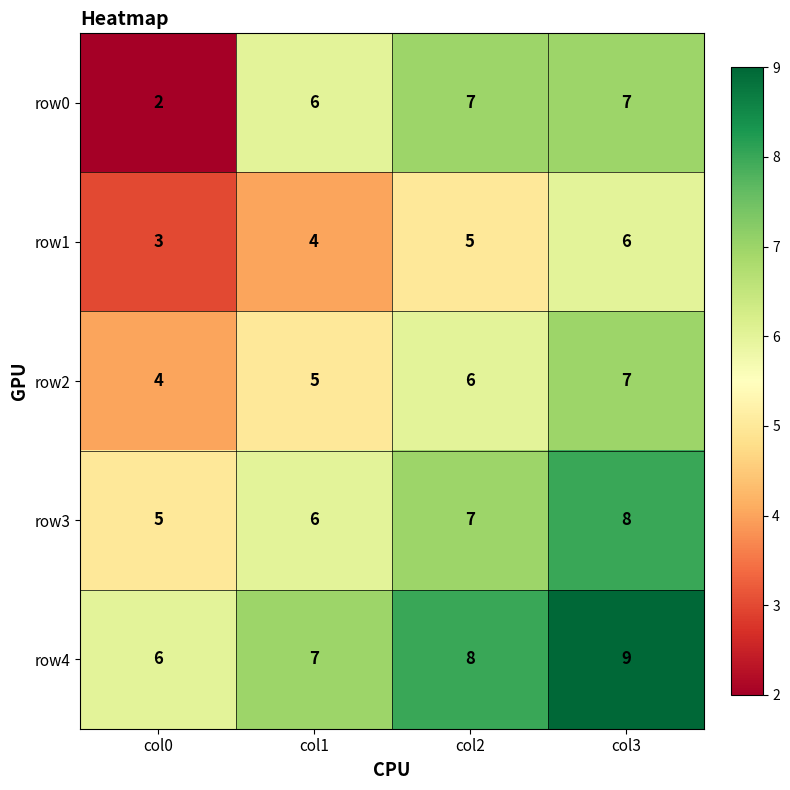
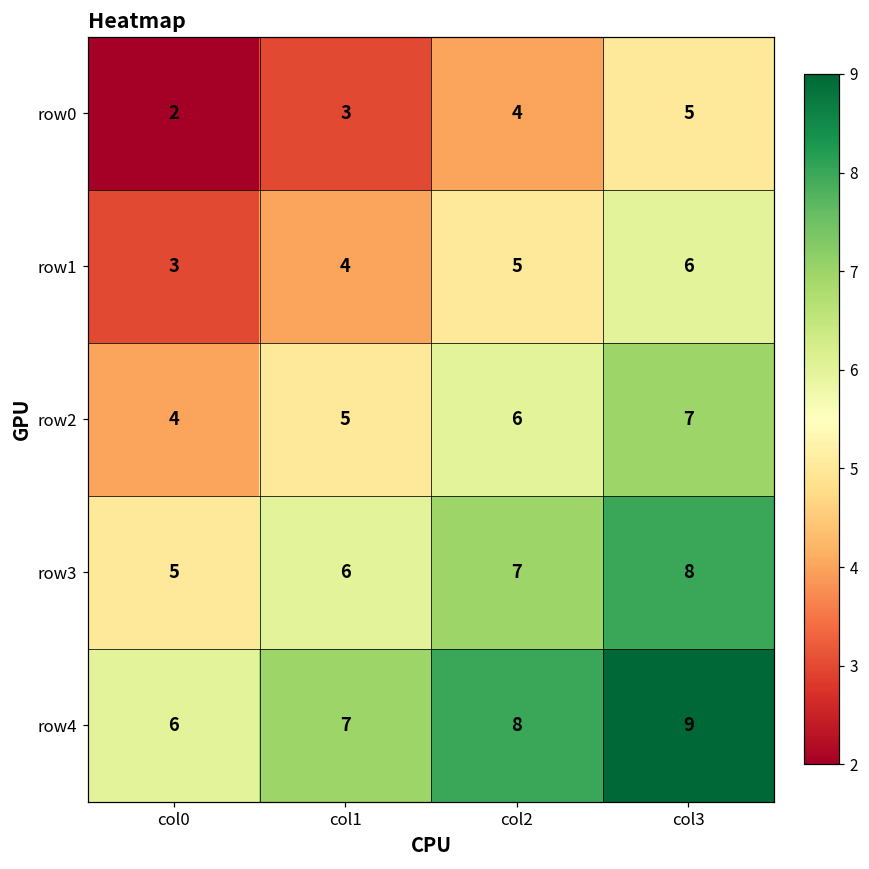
row0, col1: 6 -> 3
row0, col2: 7 -> 4
row0, col3: 7 -> 5
